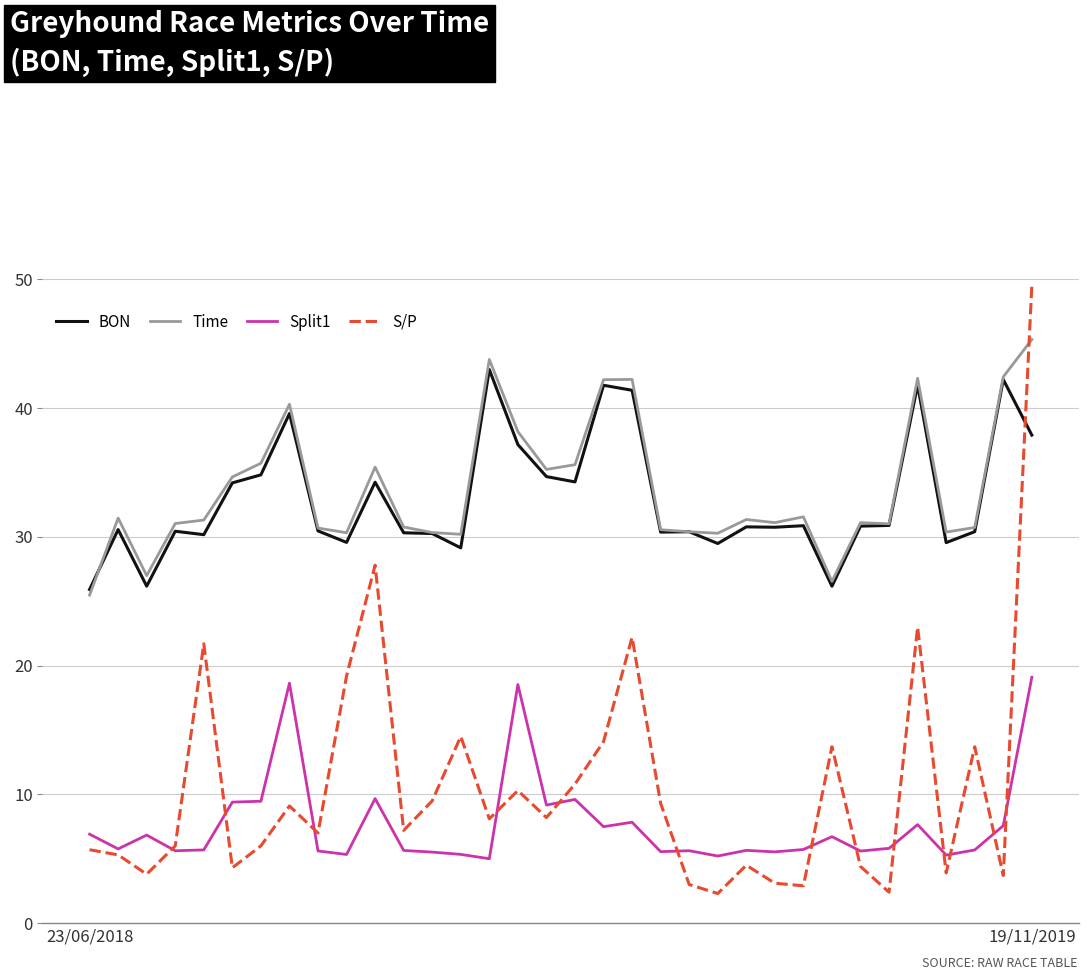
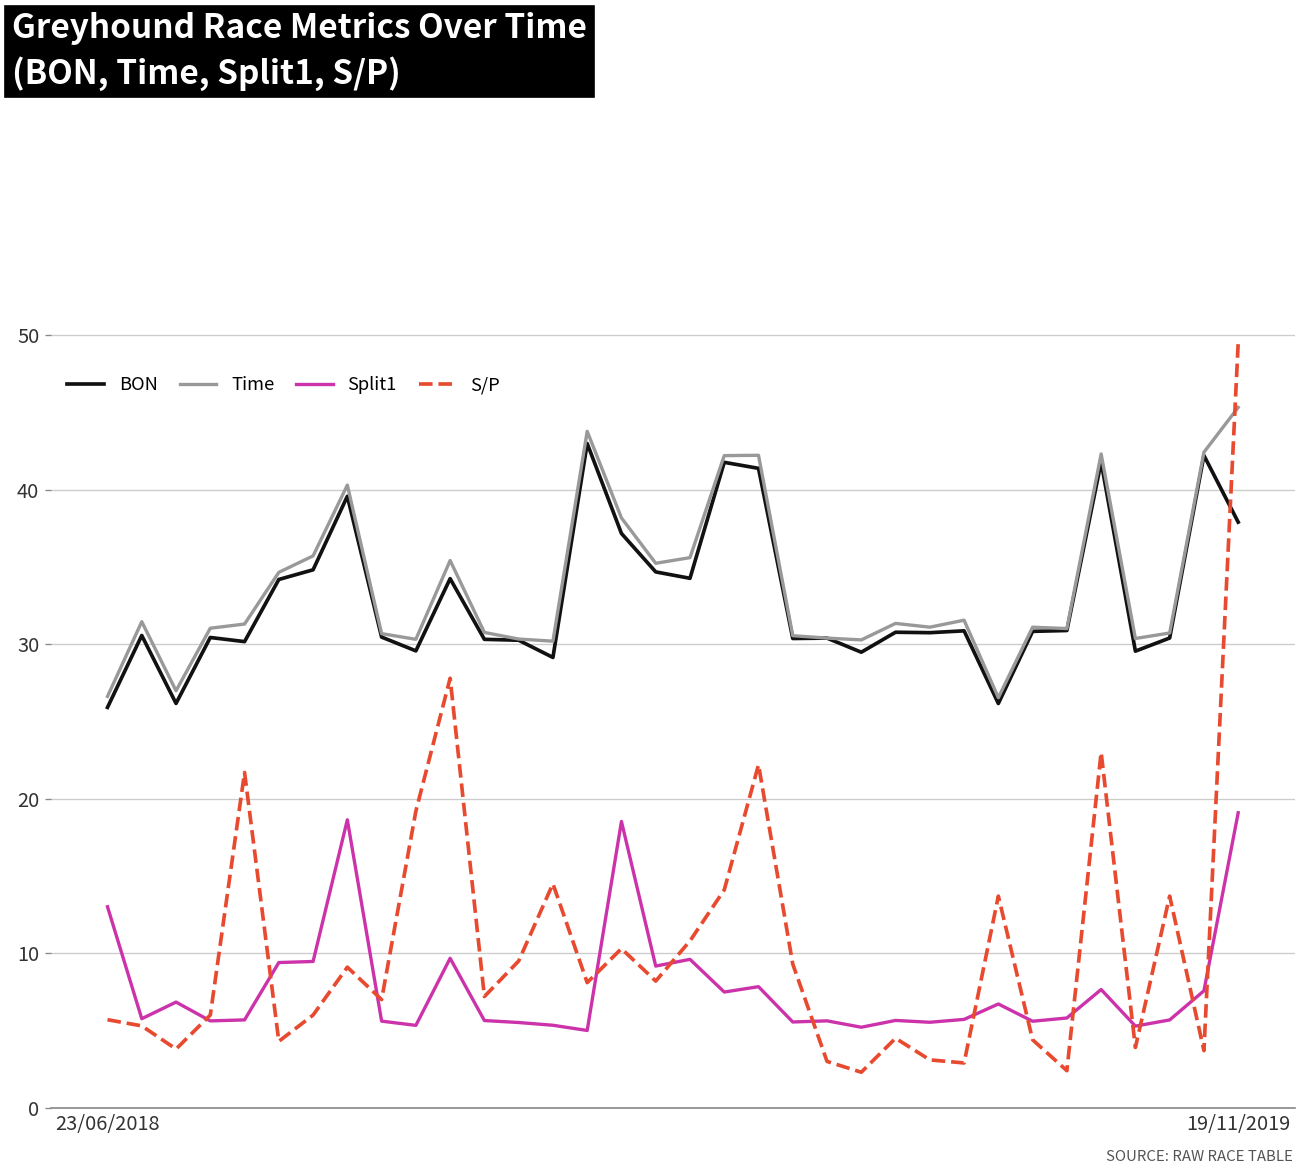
Time, 23/06/2018: 25.5 -> 26.6
Split1, 23/06/2018: 6.9 -> 13.0
